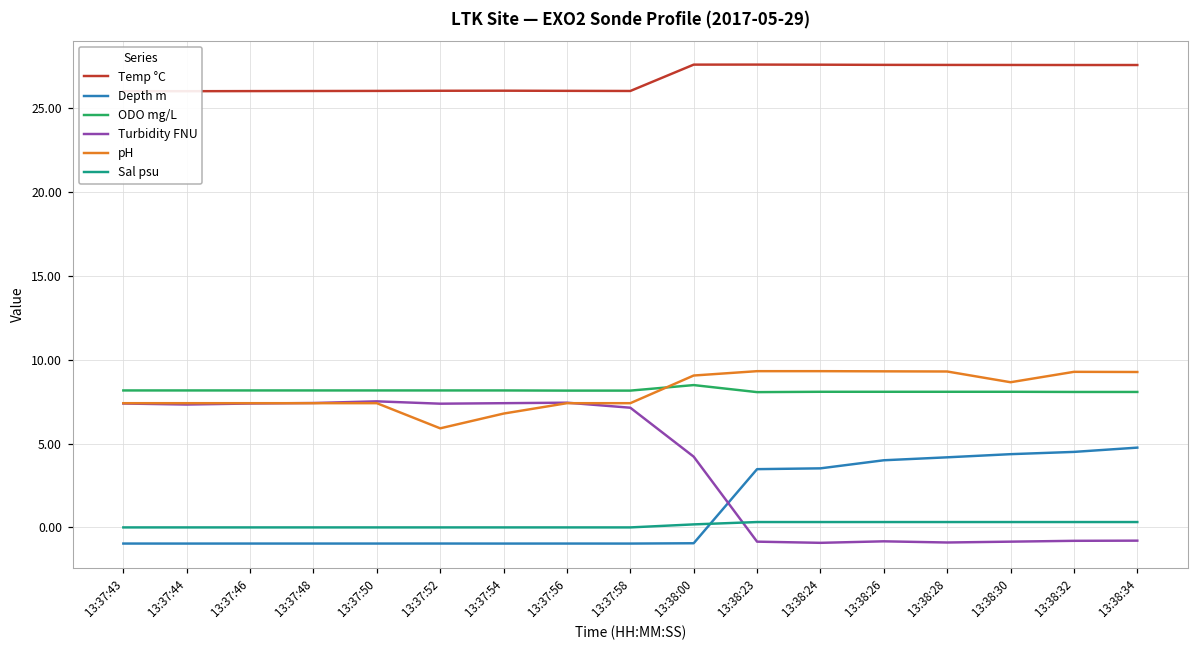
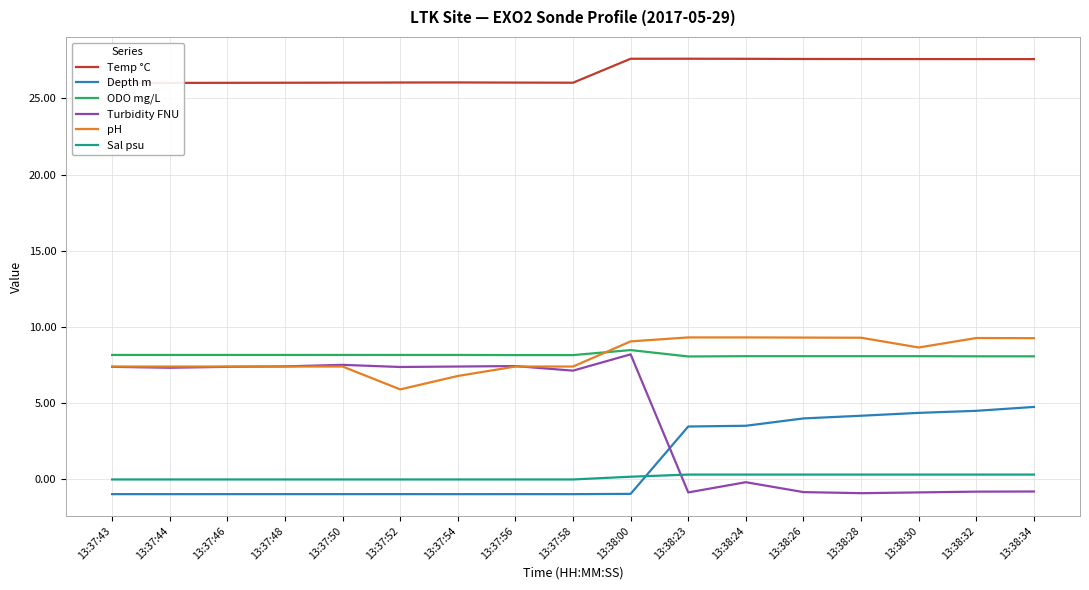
Turbidity FNU, 13:38:00: 4.2 -> 8.2
Turbidity FNU, 13:38:24: -0.9 -> -0.2
